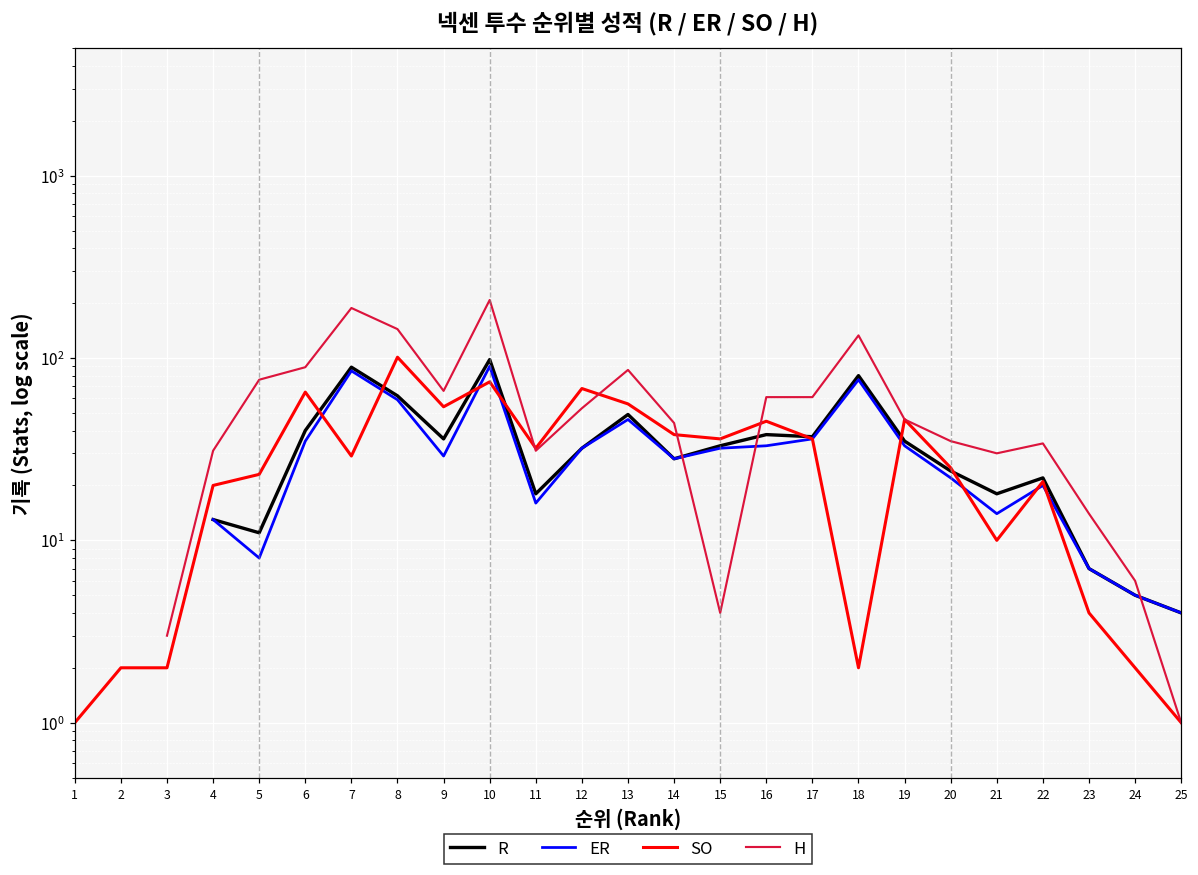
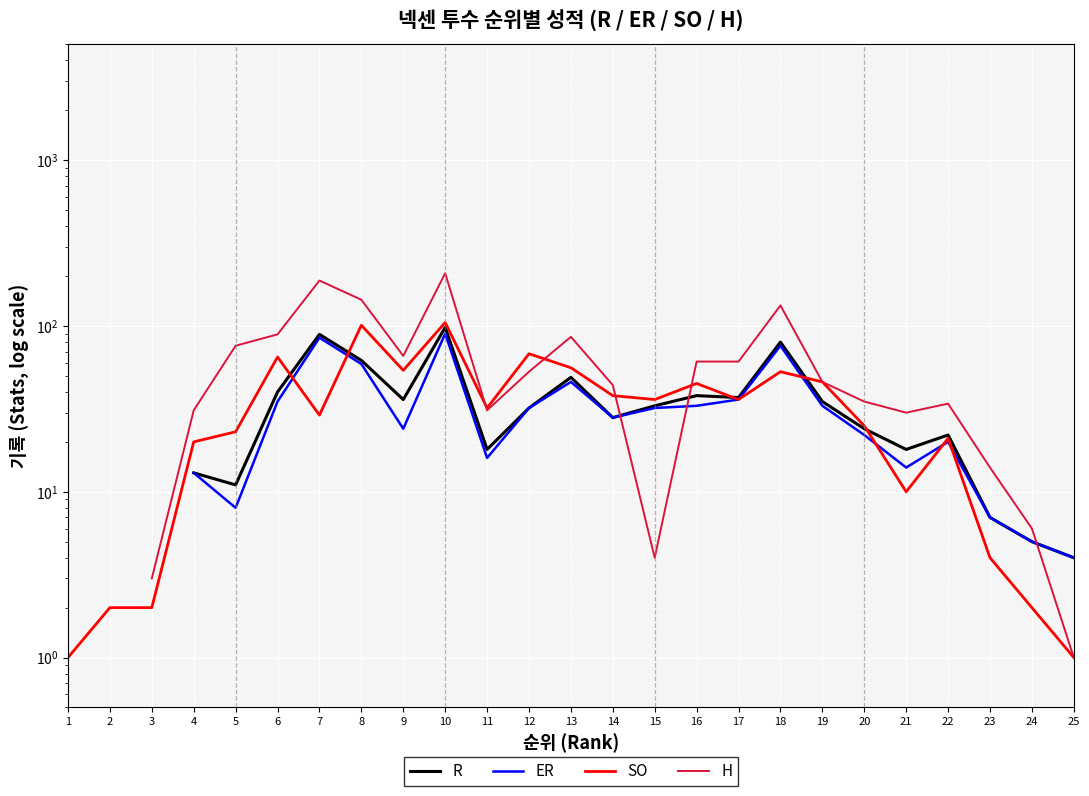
ER, 9: 29 -> 24
SO, 10: 70 -> 110
SO, 18: 2 -> 53
